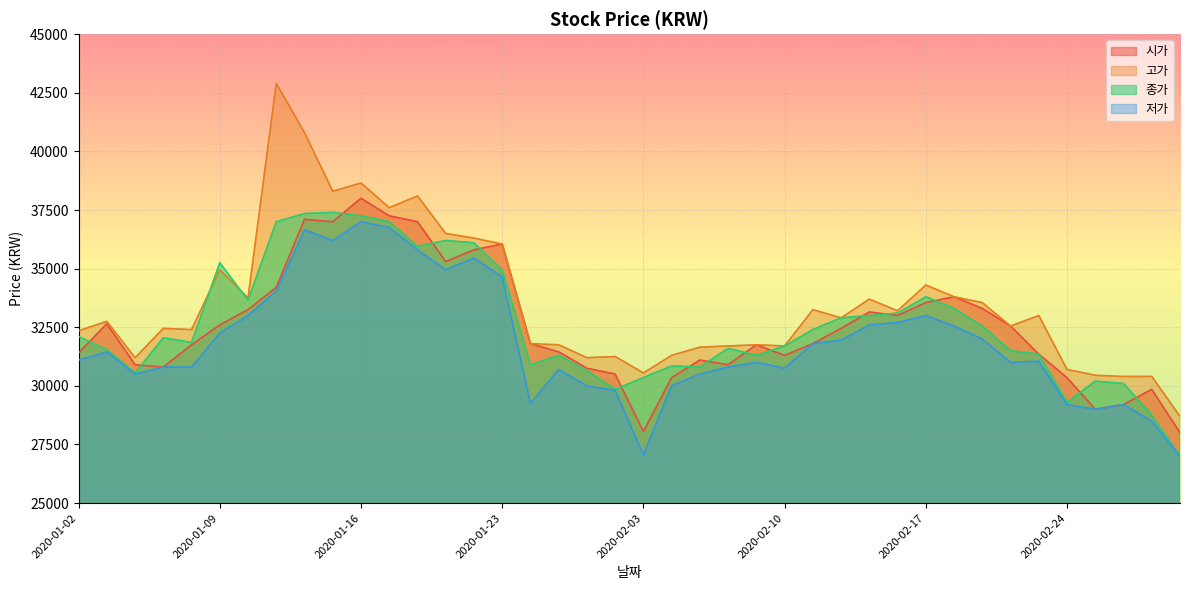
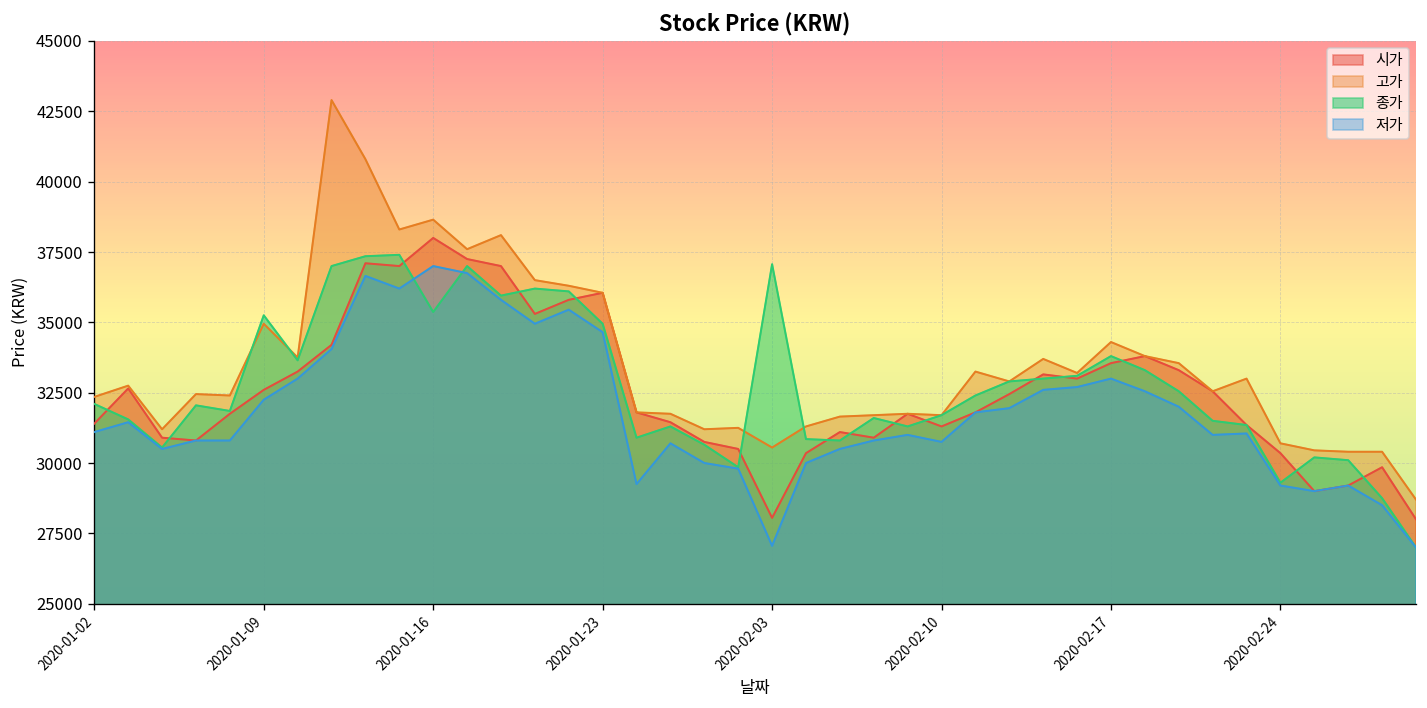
종가, 2020-01-16: 37300 -> 35400
종가, 2020-02-03: 30400 -> 37100
